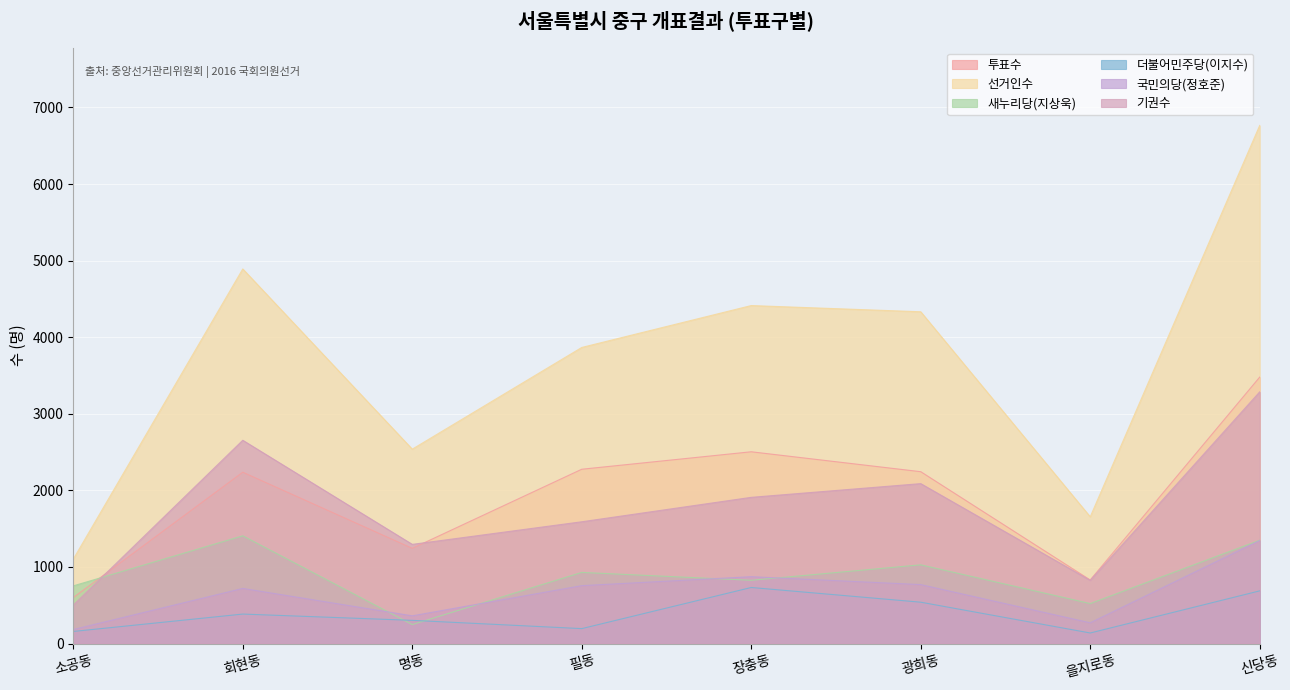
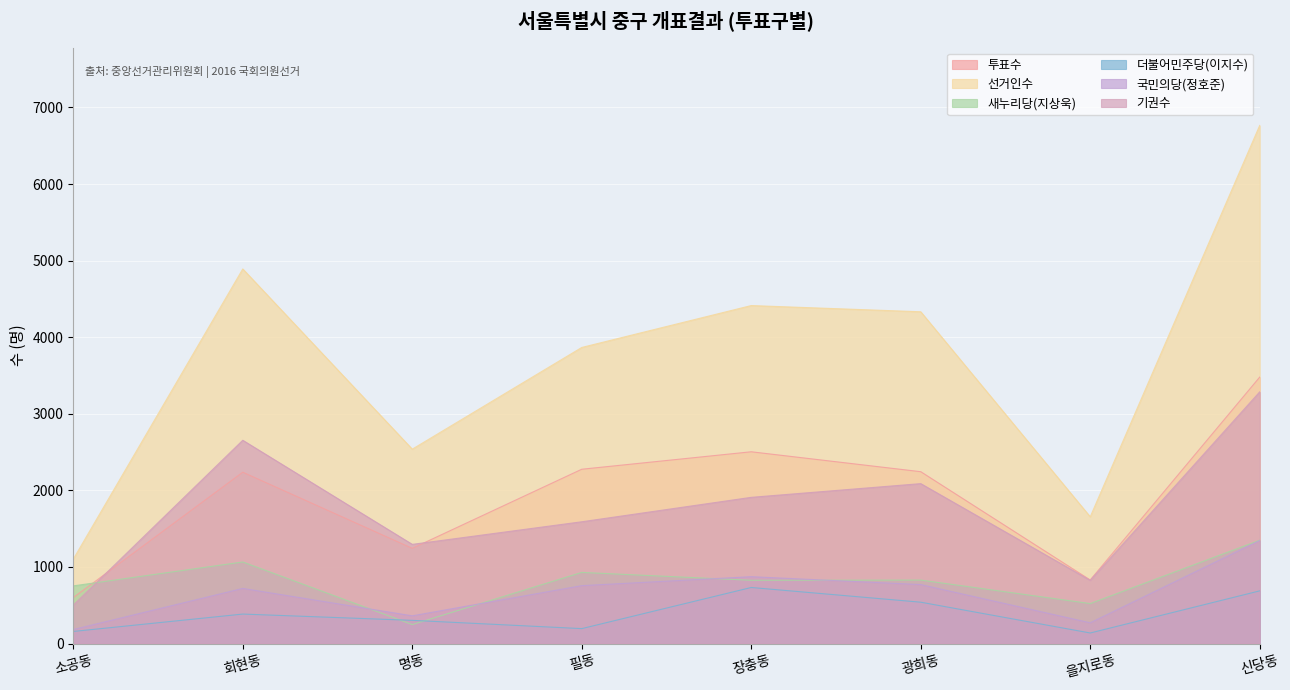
새누리당(지상욱), 회현동: 1400 -> 1100
새누리당(지상욱), 광희동: 1000 -> 800
